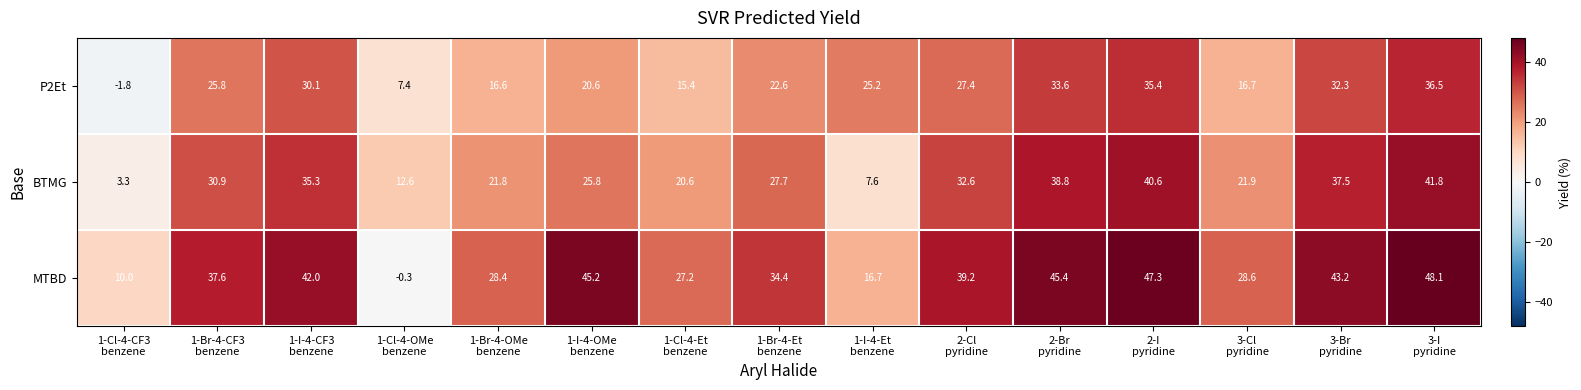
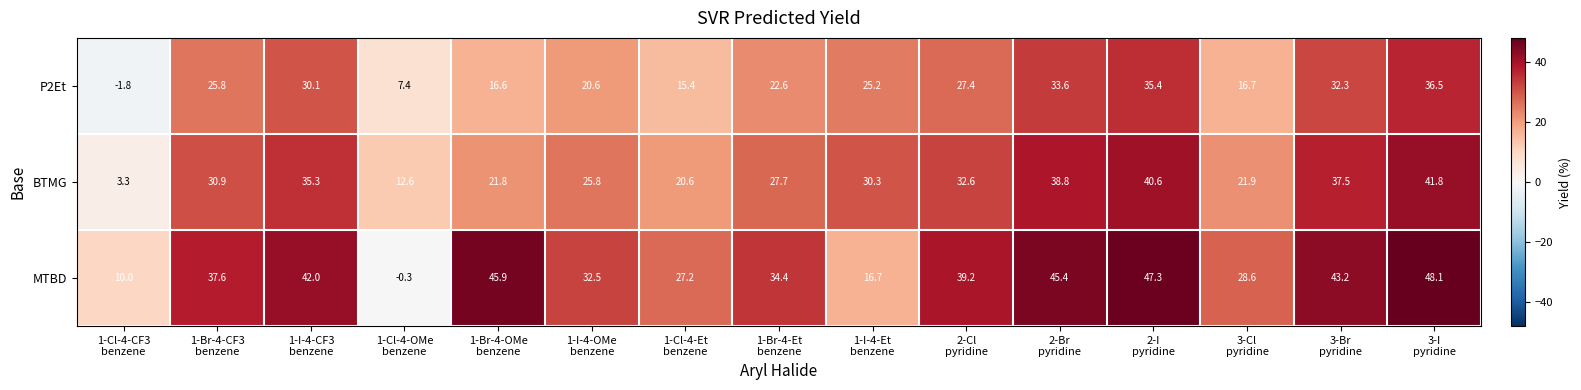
BTMG, 1-I-4-Et benzene: 7.6 -> 30.3
MTBD, 1-Br-4-OMe benzene: 28.4 -> 45.9
MTBD, 1-I-4-OMe benzene: 45.2 -> 32.5
